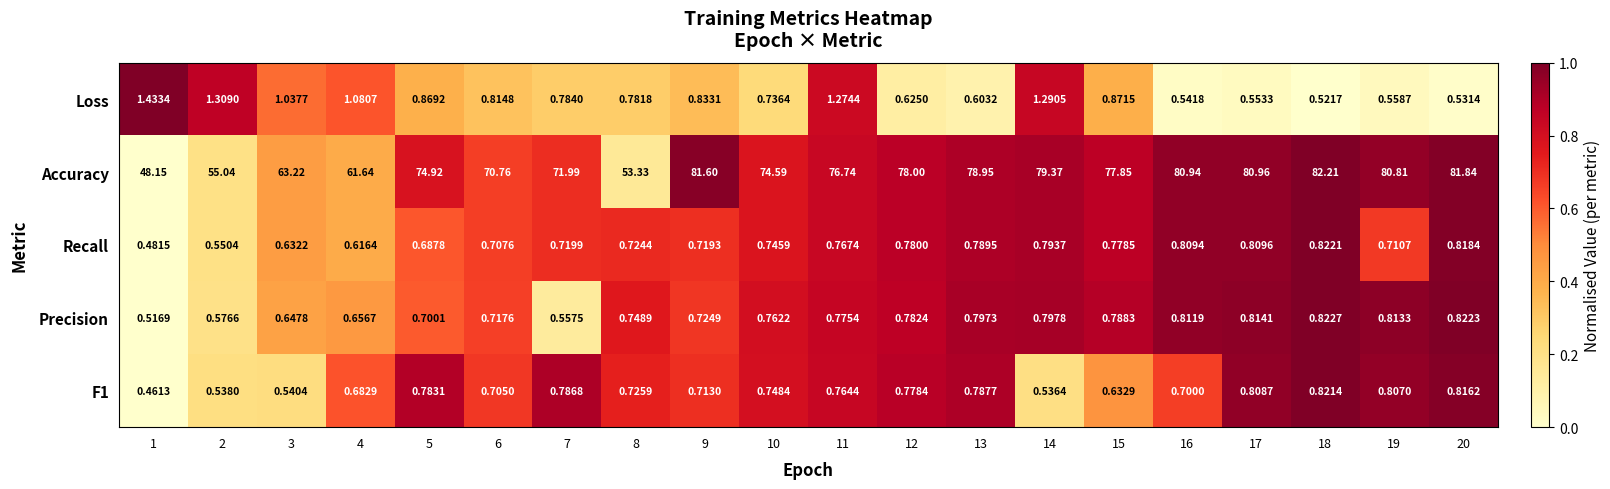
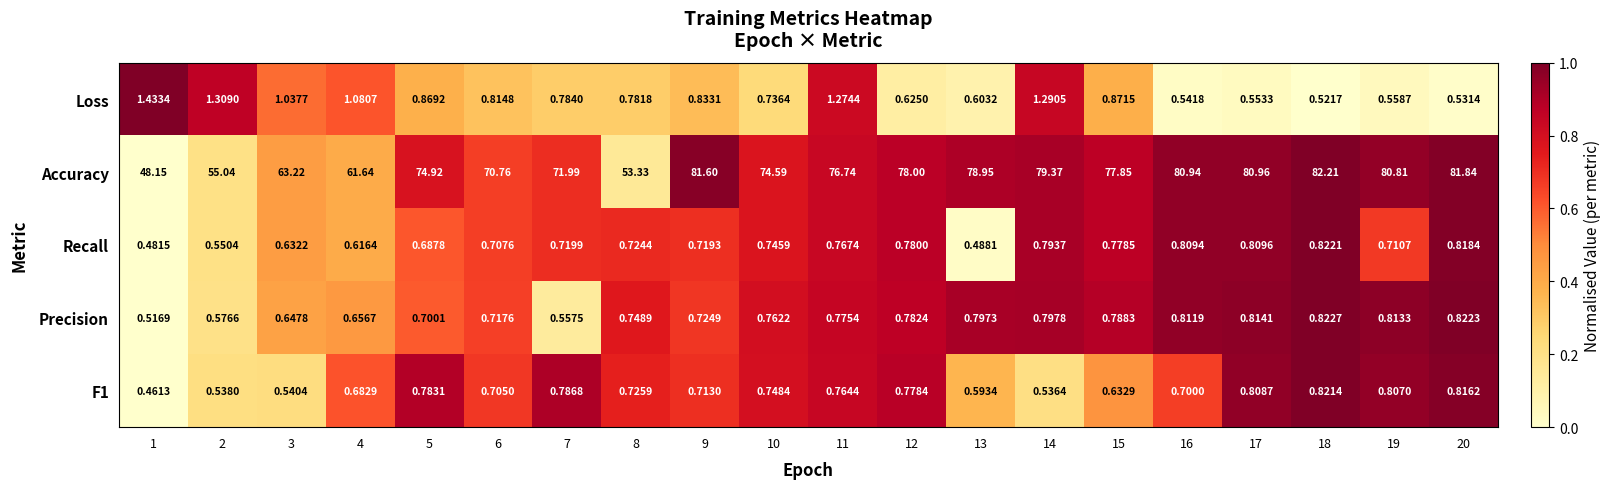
Recall, 13: 0.7895 -> 0.4881
F1, 13: 0.7877 -> 0.5934
